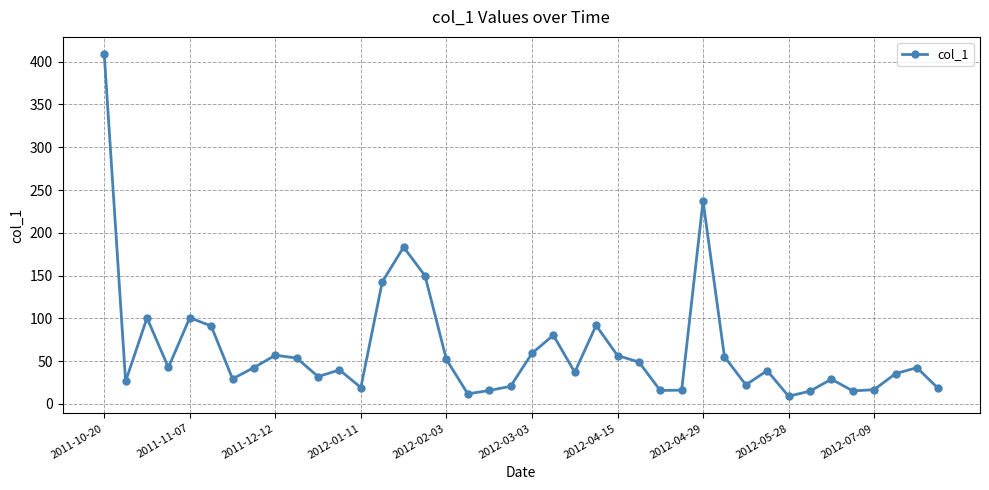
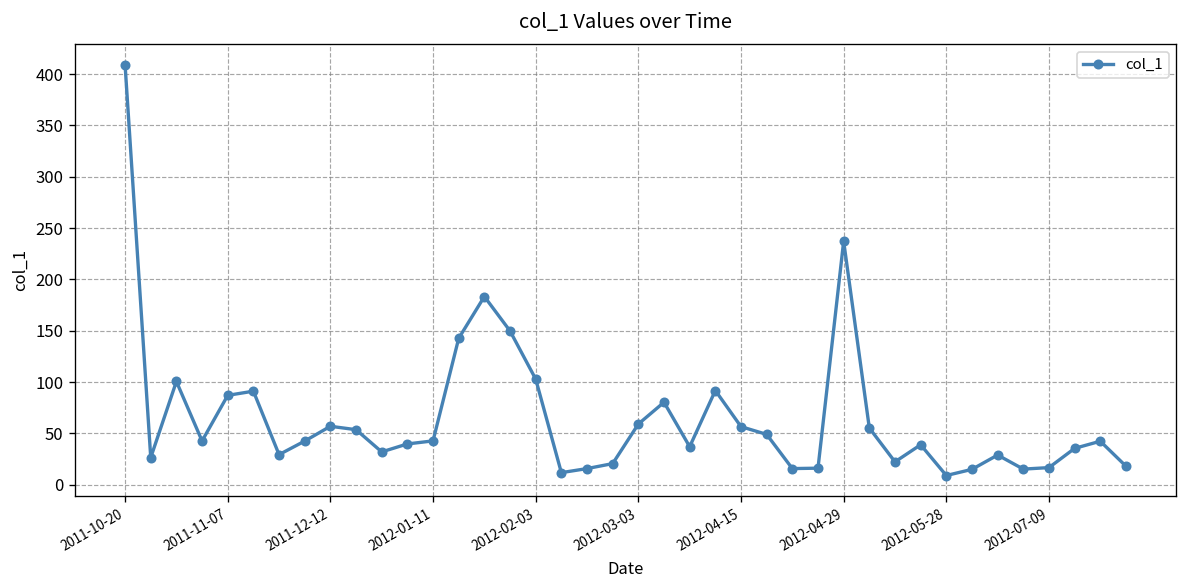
2011-11-07: 100 -> 90
2012-01-11: 20 -> 40
2012-02-03: 50 -> 100
